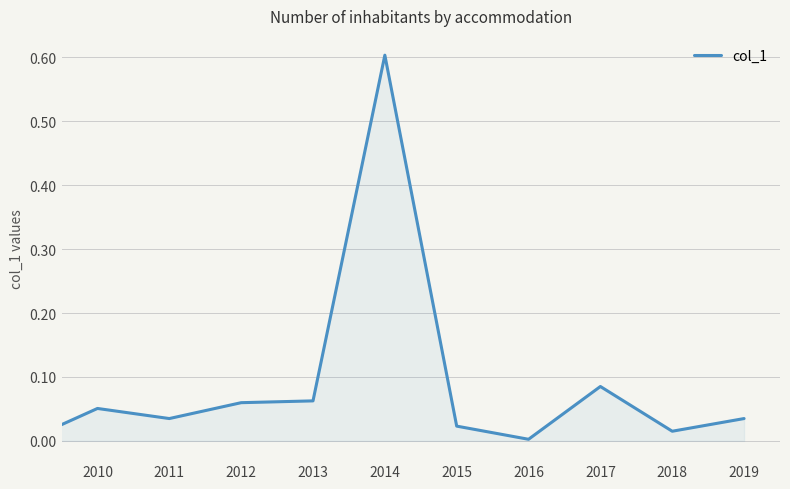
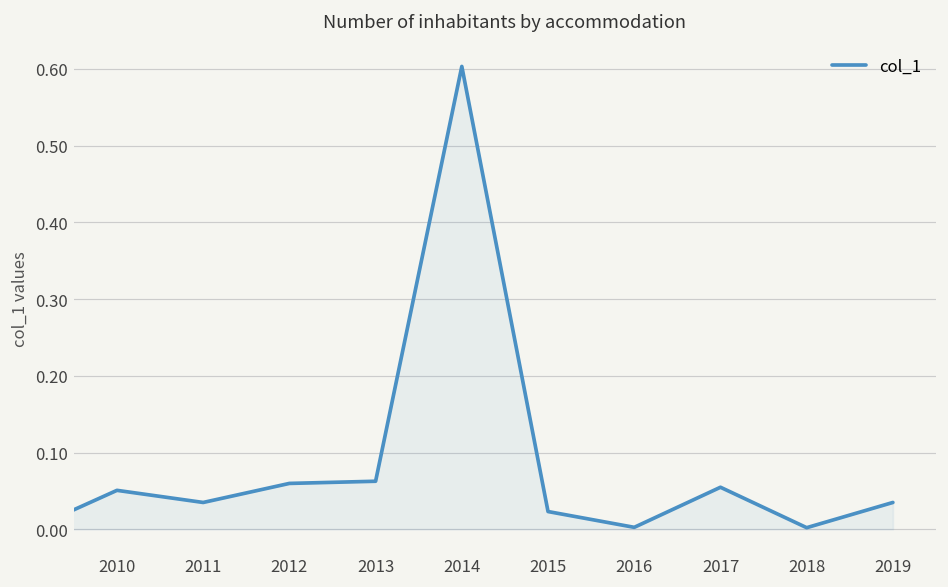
2017: 0.09 -> 0.05
2018: 0.02 -> 0.00
